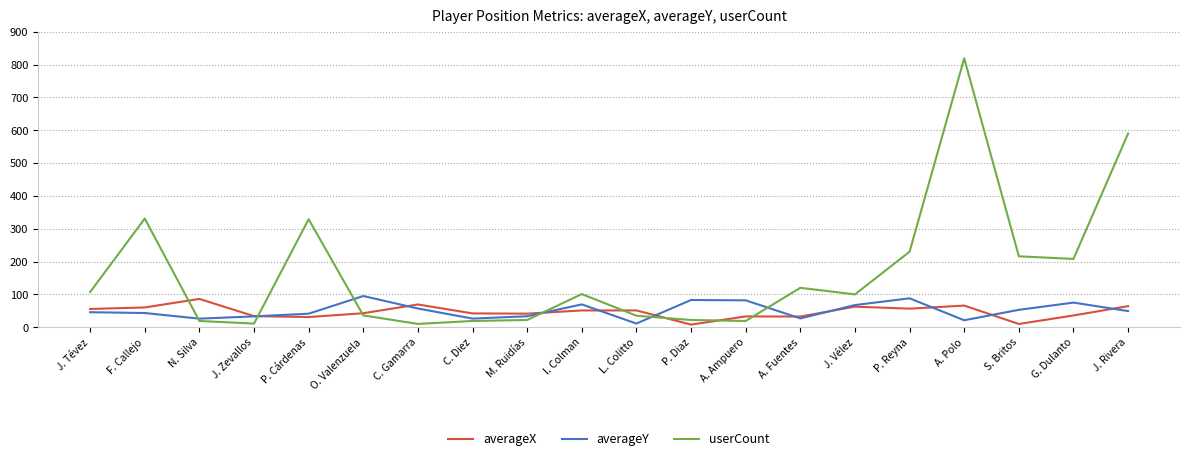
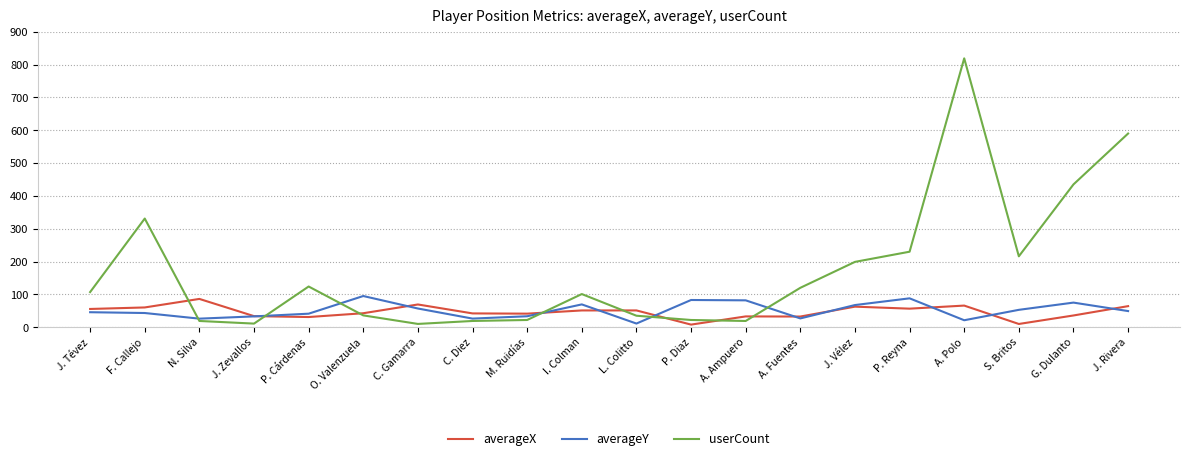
userCount, P. Cárdenas: 330 -> 120
userCount, J. Vélez: 100 -> 200
userCount, G. Dulanto: 210 -> 440
